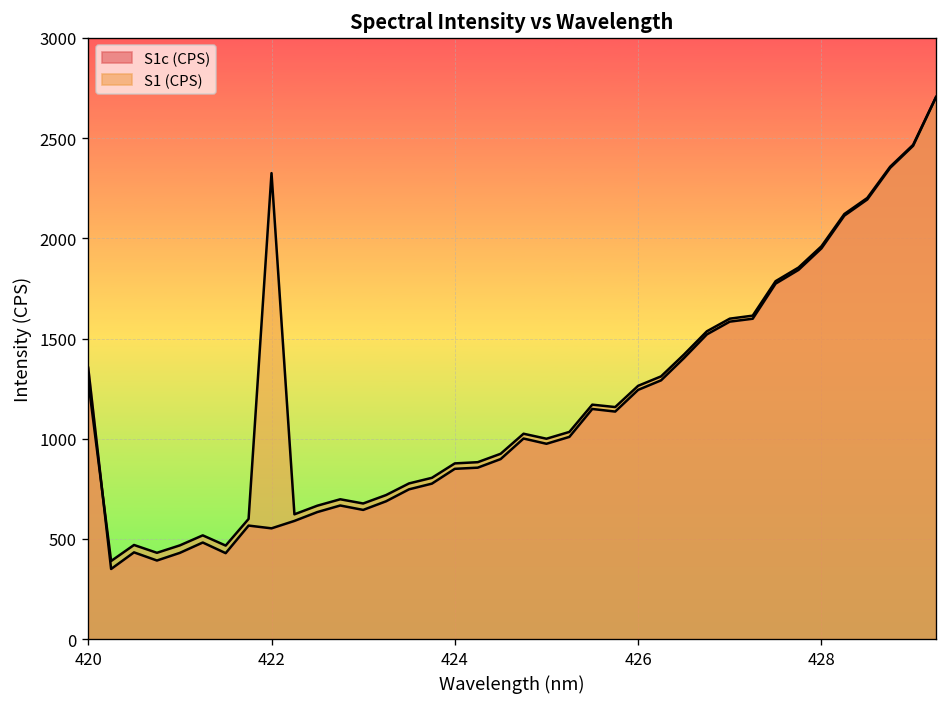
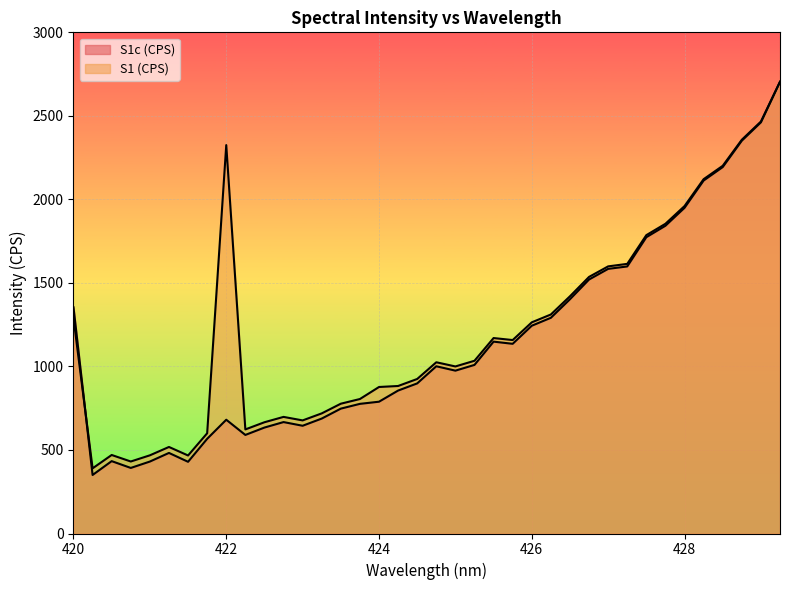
S1c (CPS), 422: 550 -> 680
S1c (CPS), 424: 850 -> 790
